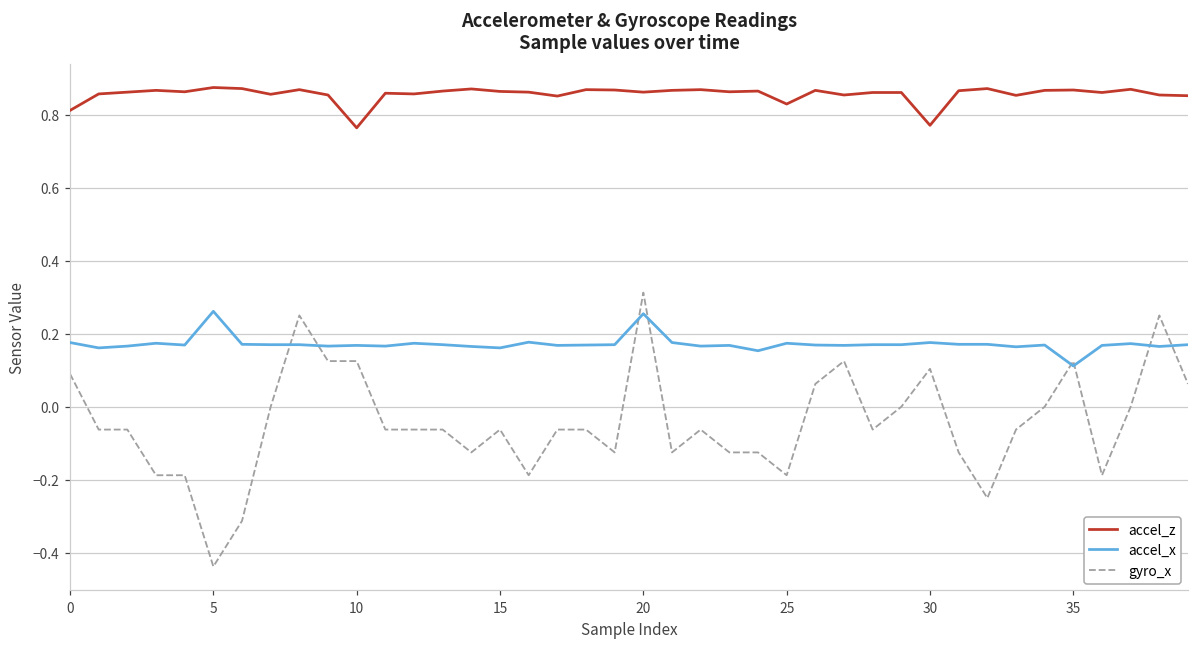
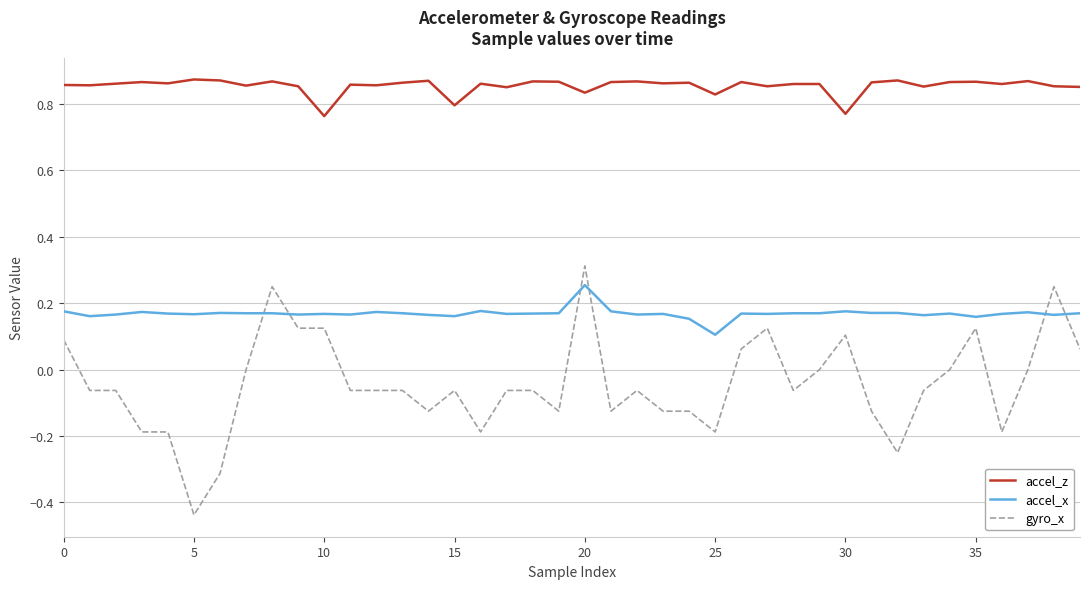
accel_z, 0: 0.81 -> 0.86
accel_x, 5: 0.26 -> 0.17
accel_z, 15: 0.86 -> 0.80
accel_z, 20: 0.86 -> 0.83
accel_x, 25: 0.17 -> 0.11
accel_x, 35: 0.11 -> 0.16
